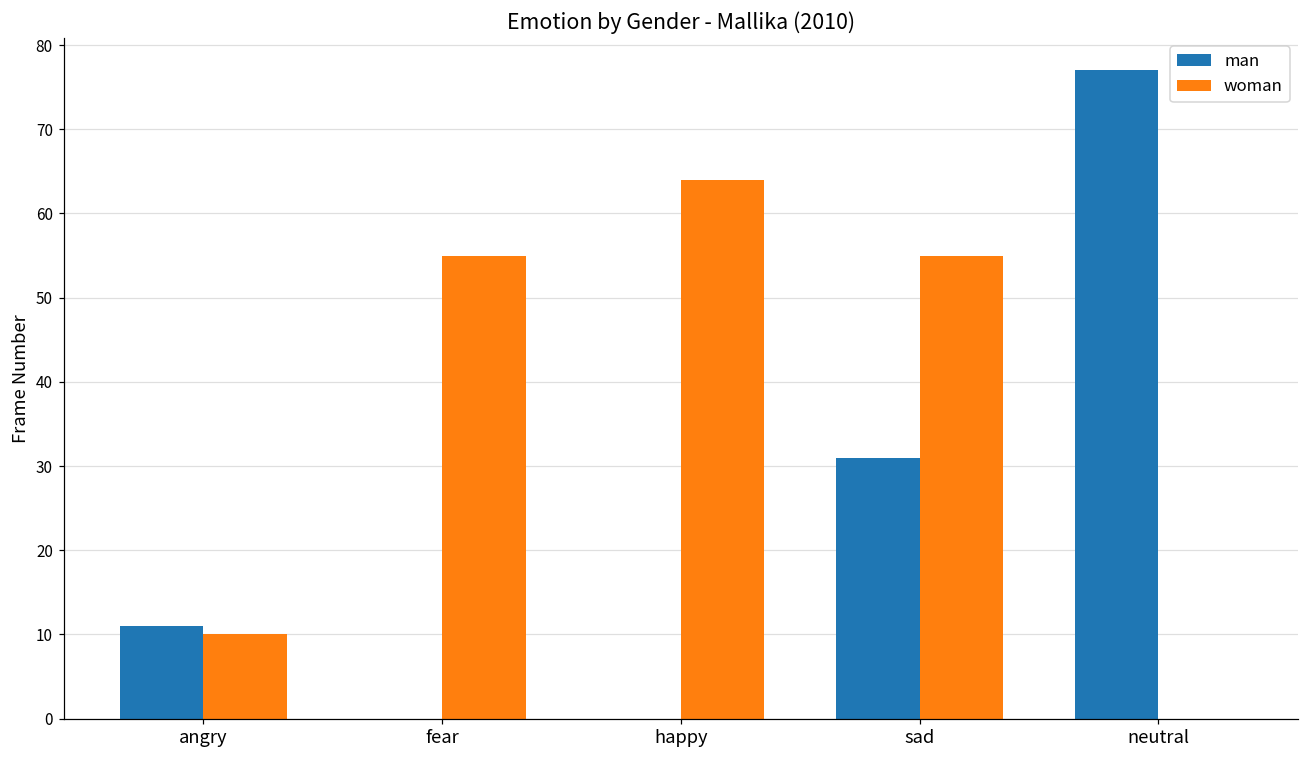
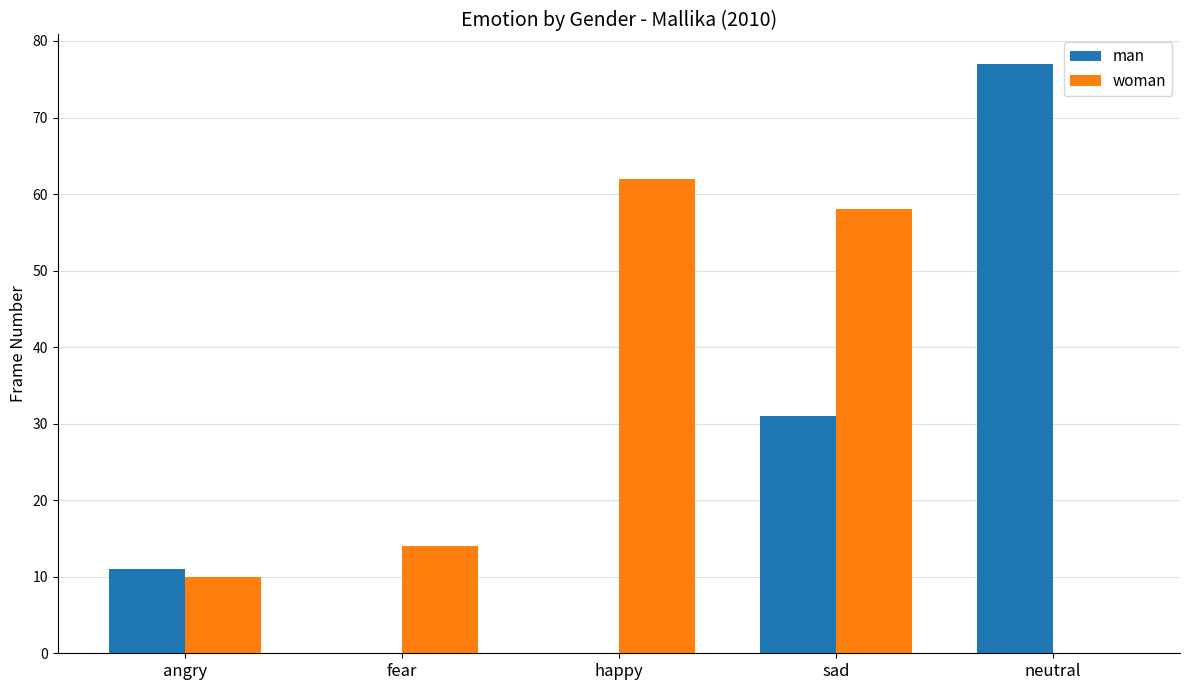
woman, fear: 55 -> 14
woman, happy: 64 -> 62
woman, sad: 55 -> 58
